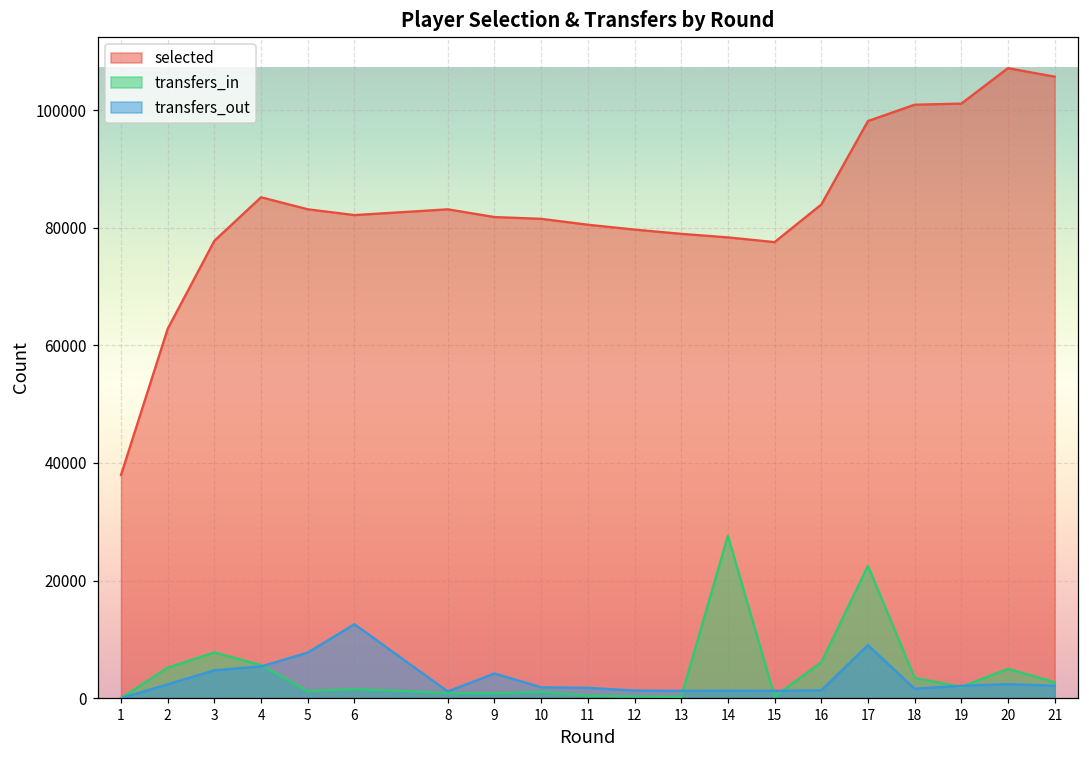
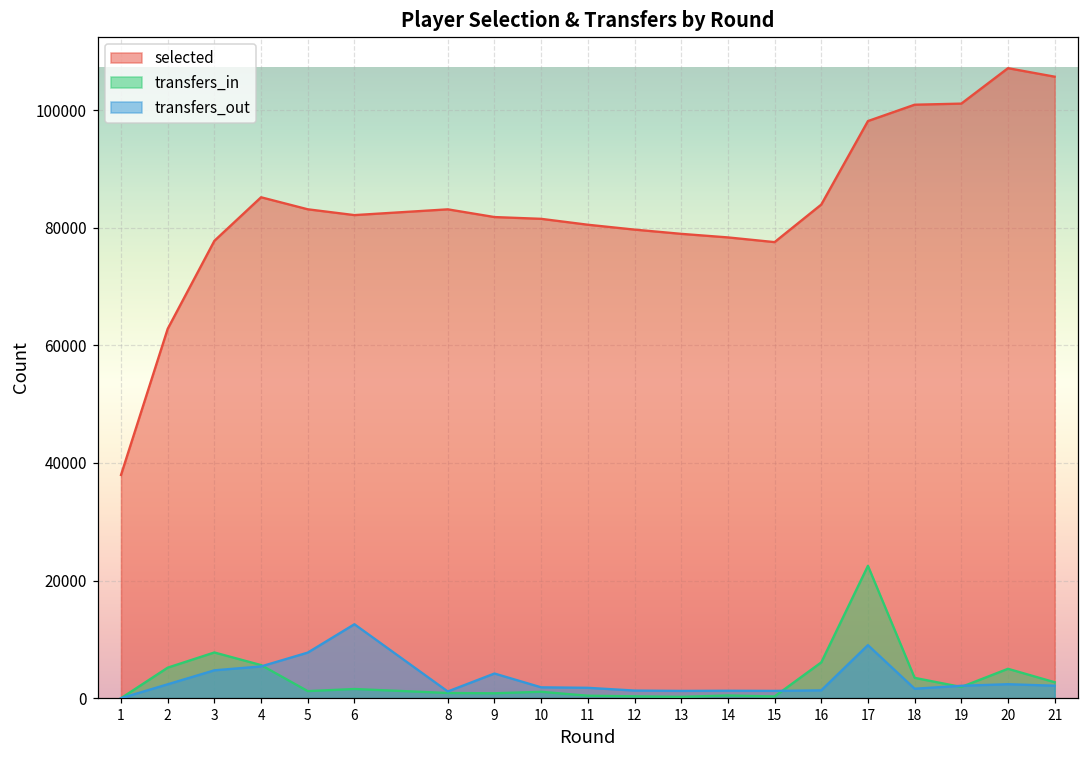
transfers_in, 14: 28000 -> 0
